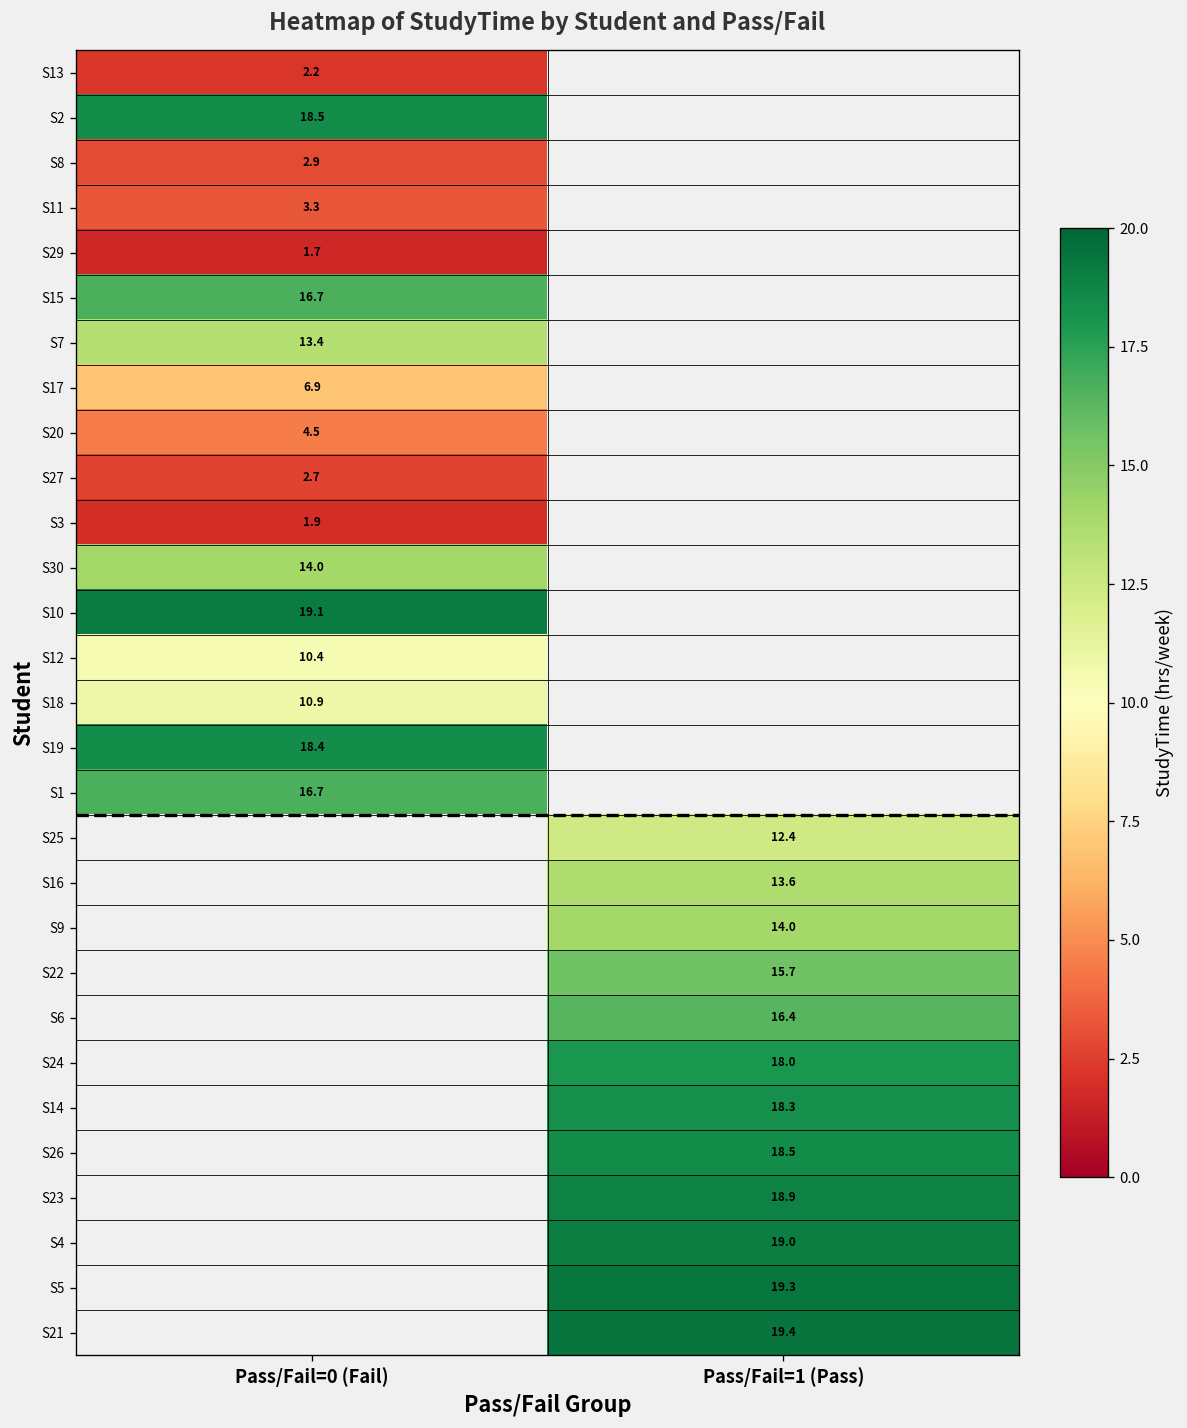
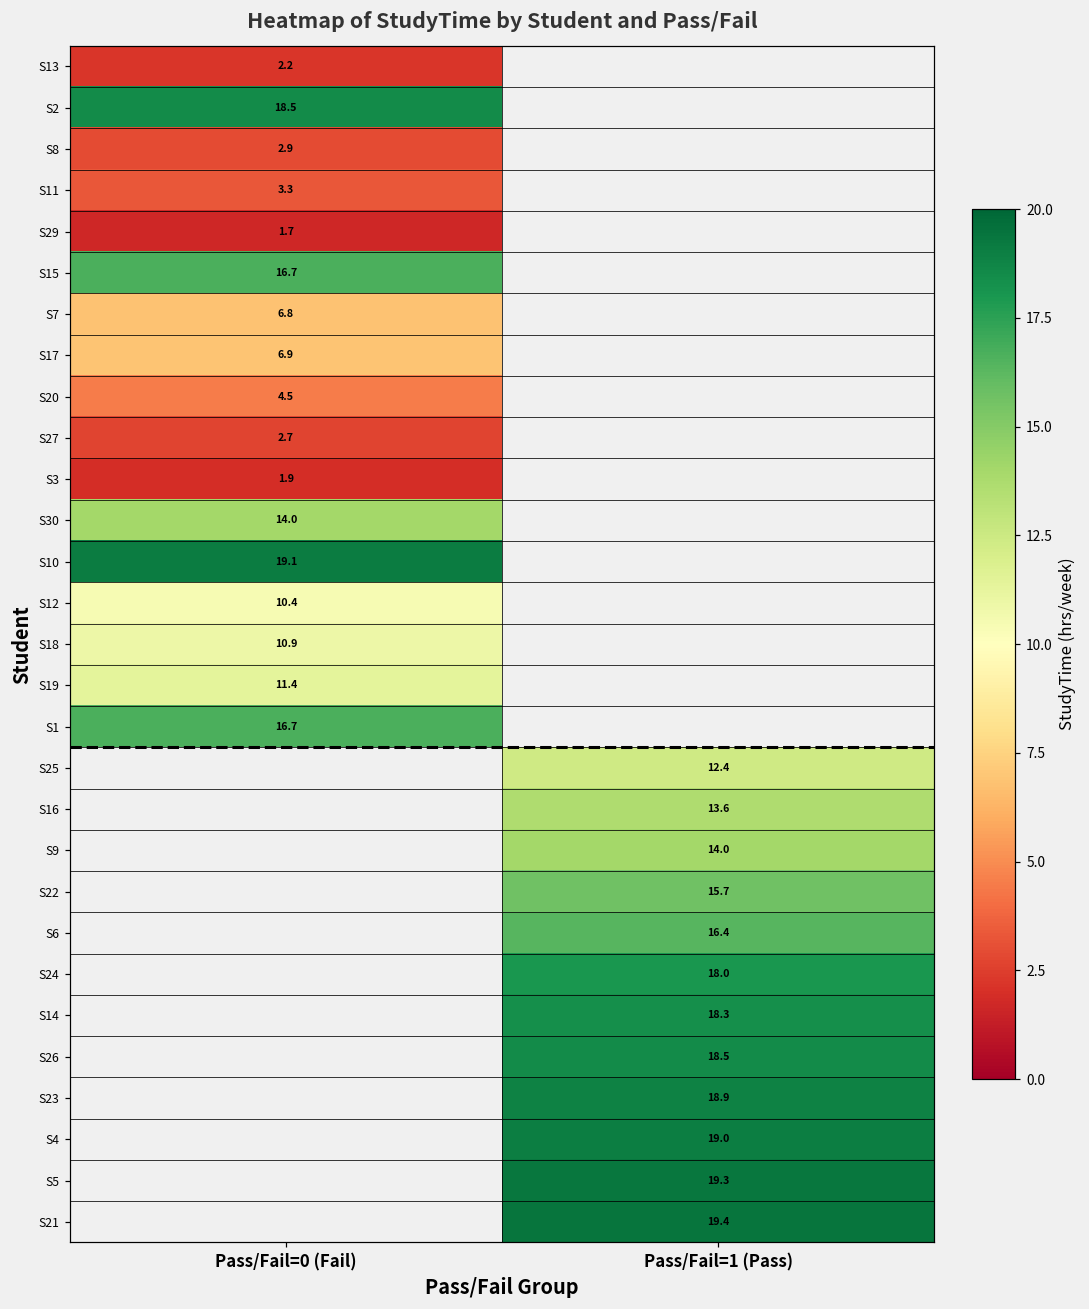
S7, Pass/Fail=0 (Fail): 13.4 -> 6.8
S19, Pass/Fail=0 (Fail): 18.4 -> 11.4
